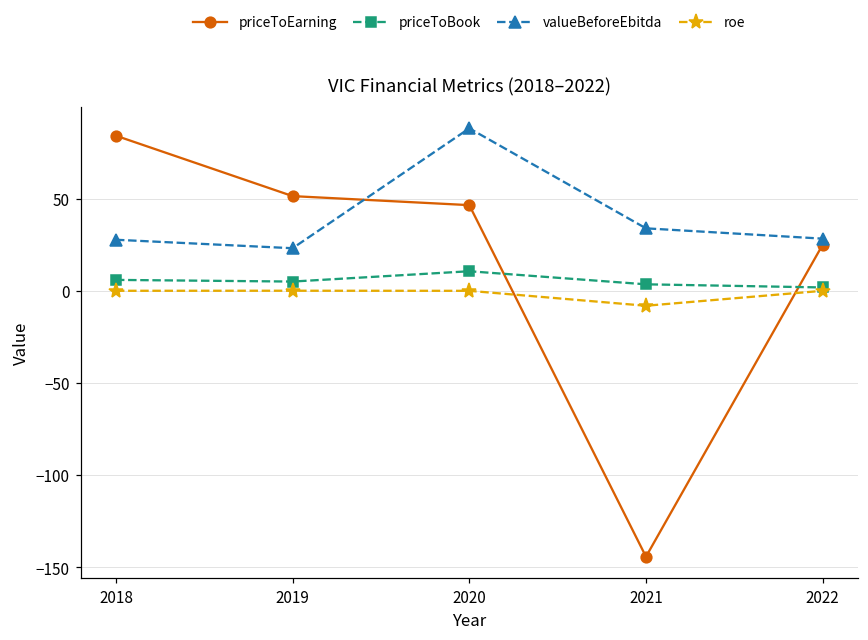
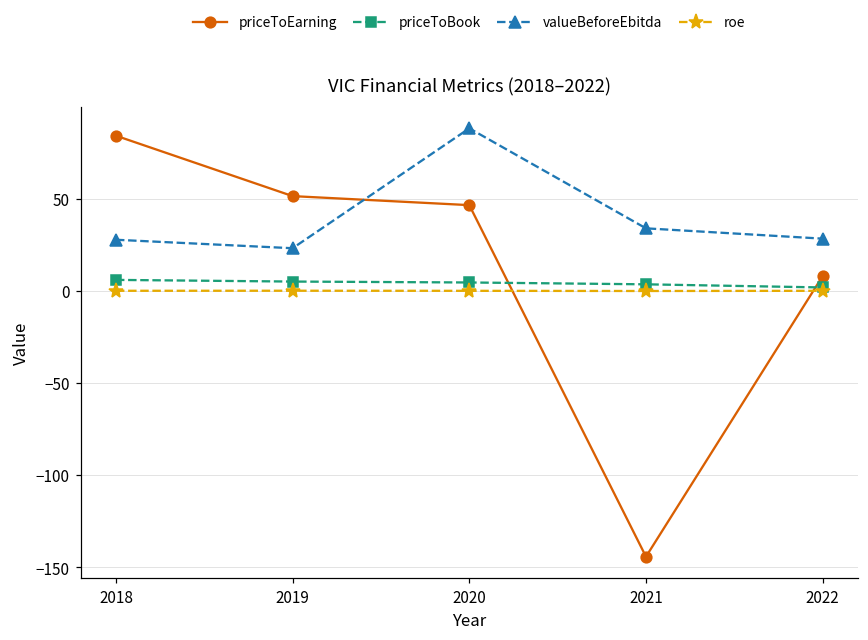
priceToBook, 2020: 11 -> 5
roe, 2021: -8 -> 0
priceToEarning, 2022: 25 -> 8
